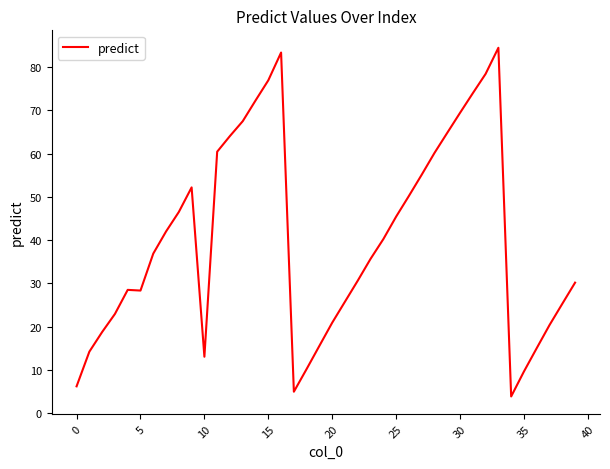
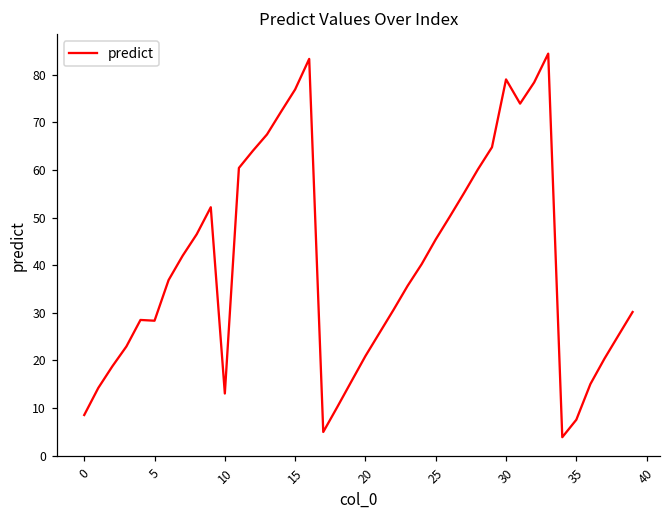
0: 6 -> 9
30: 69 -> 79
35: 10 -> 8
